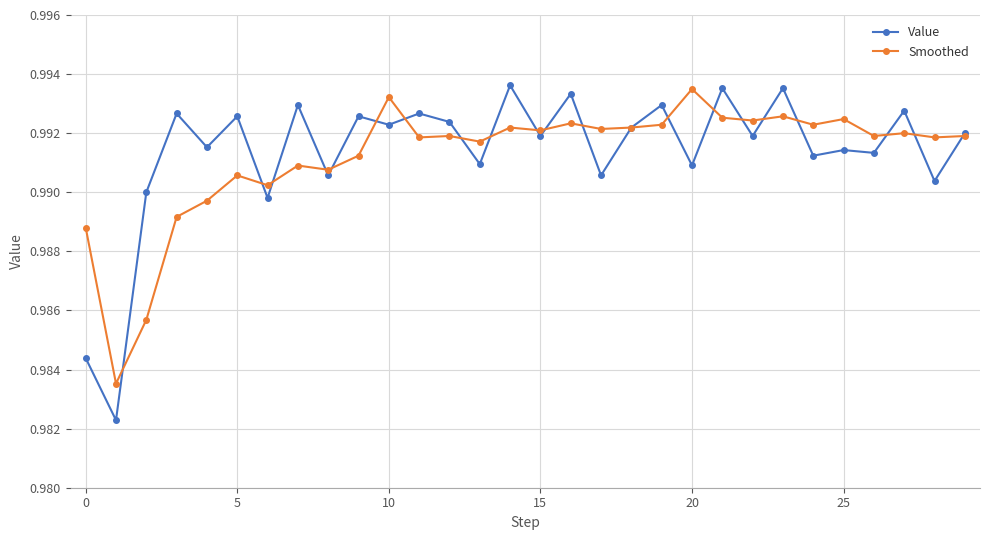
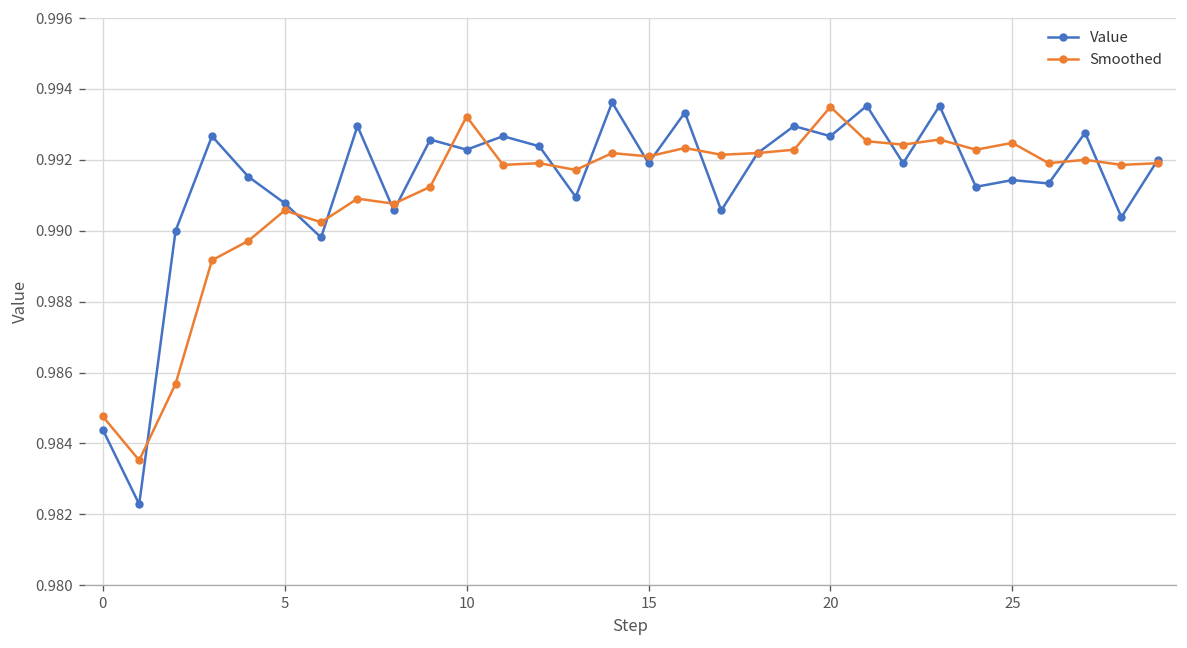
Smoothed, 0: 0.9888 -> 0.9848
Value, 5: 0.9926 -> 0.9908
Value, 20: 0.9909 -> 0.9927
